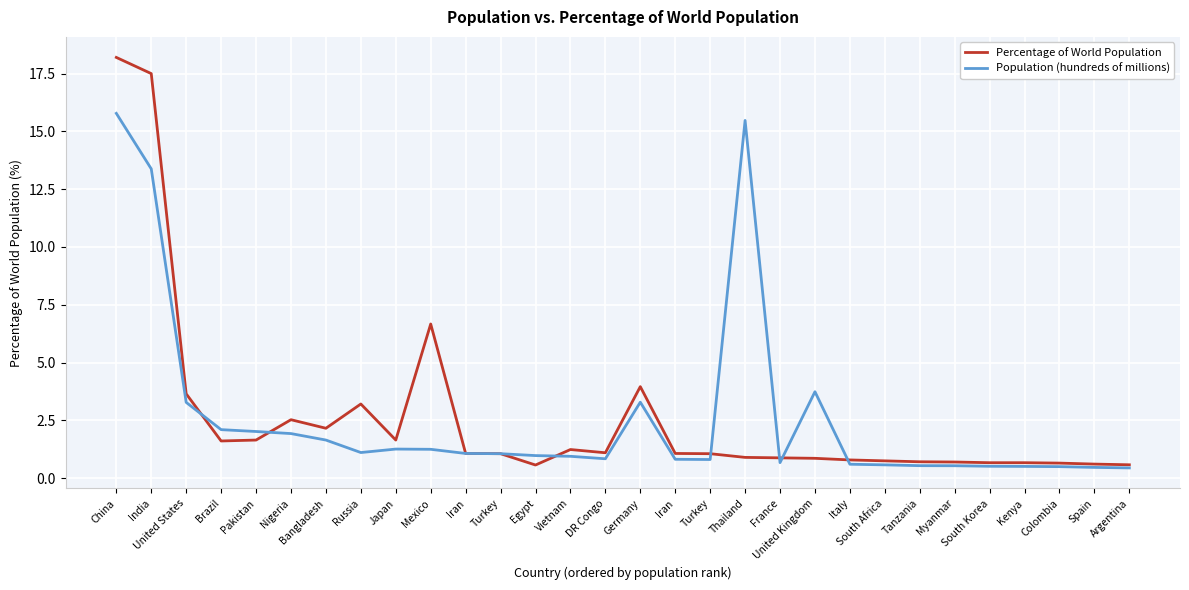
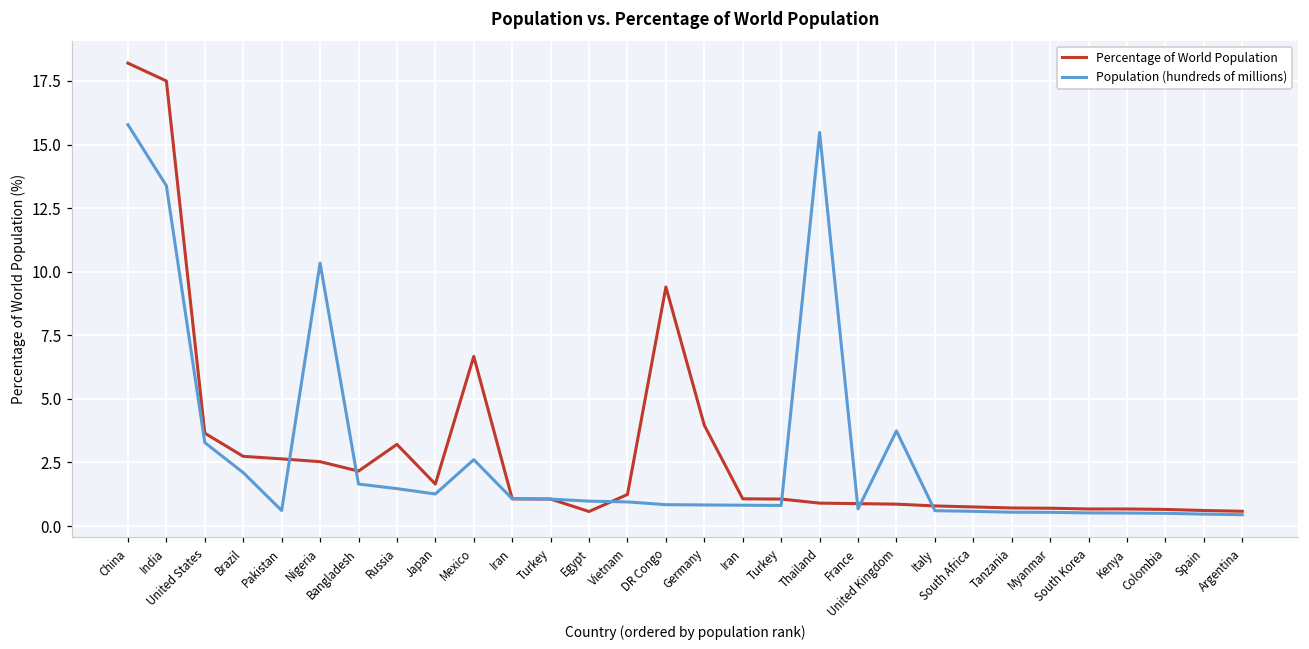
Percentage of World Population, Brazil: 1.6 -> 2.7
Percentage of World Population, Pakistan: 1.7 -> 2.6
Population (hundreds of millions), Pakistan: 2.0 -> 0.6
Population (hundreds of millions), Nigeria: 1.9 -> 10.3
Population (hundreds of millions), Russia: 1.1 -> 1.5
Population (hundreds of millions), Mexico: 1.3 -> 2.6
Percentage of World Population, DR Congo: 1.1 -> 9.4
Population (hundreds of millions), Germany: 3.3 -> 0.8
